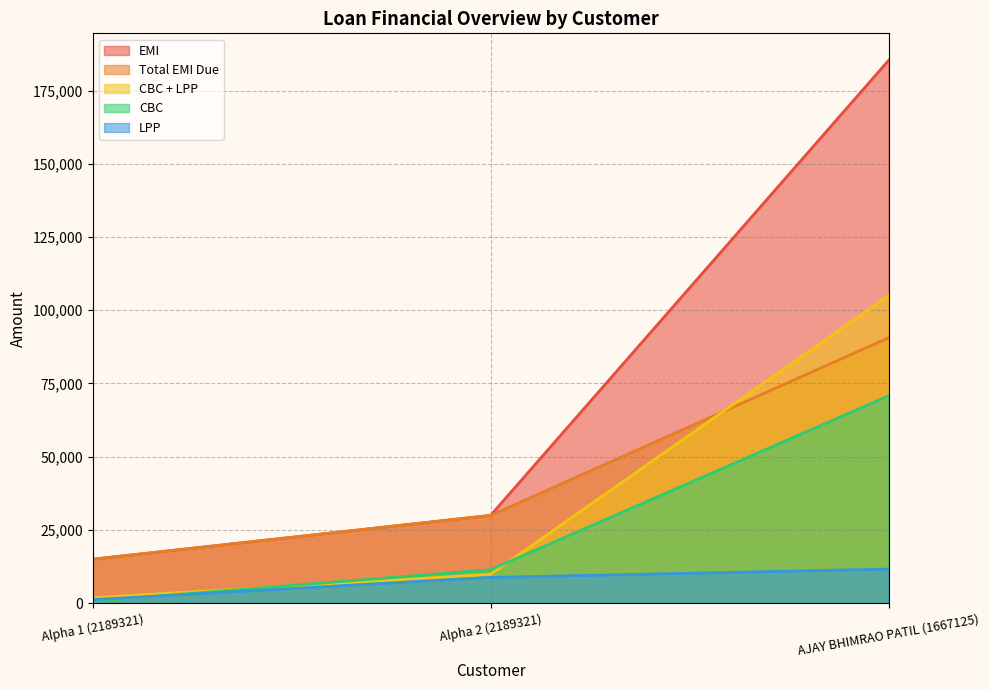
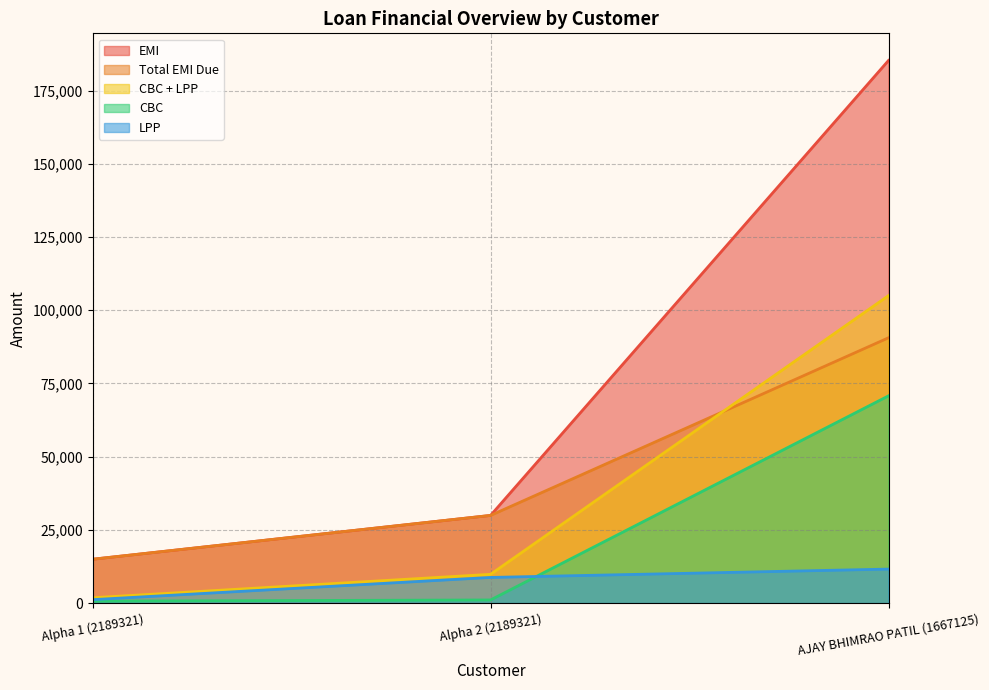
CBC, Alpha 2 (2189321): 11,000 -> 1,000
